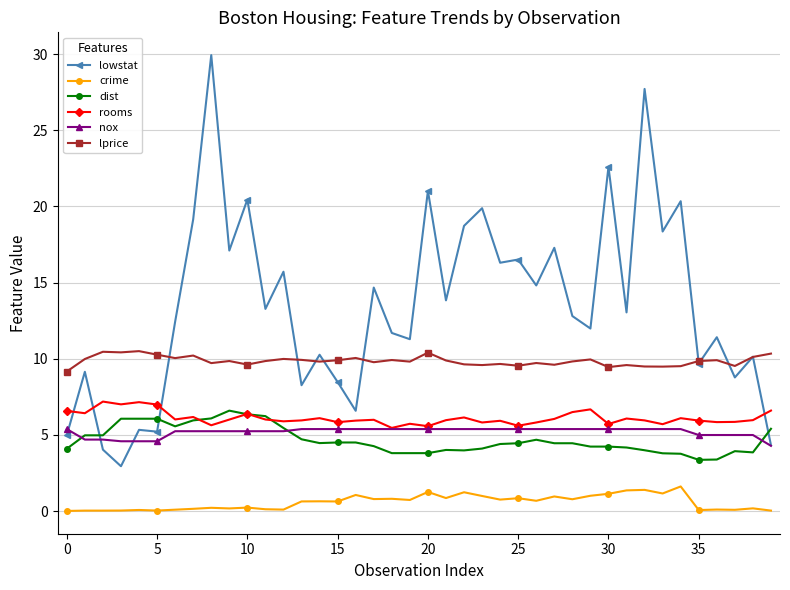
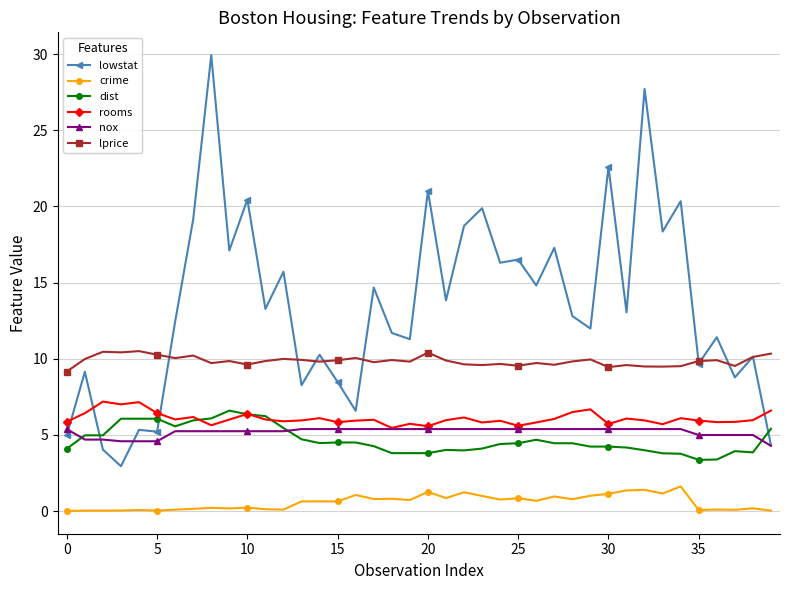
rooms, 0: 6.6 -> 5.9
rooms, 5: 7.0 -> 6.4
